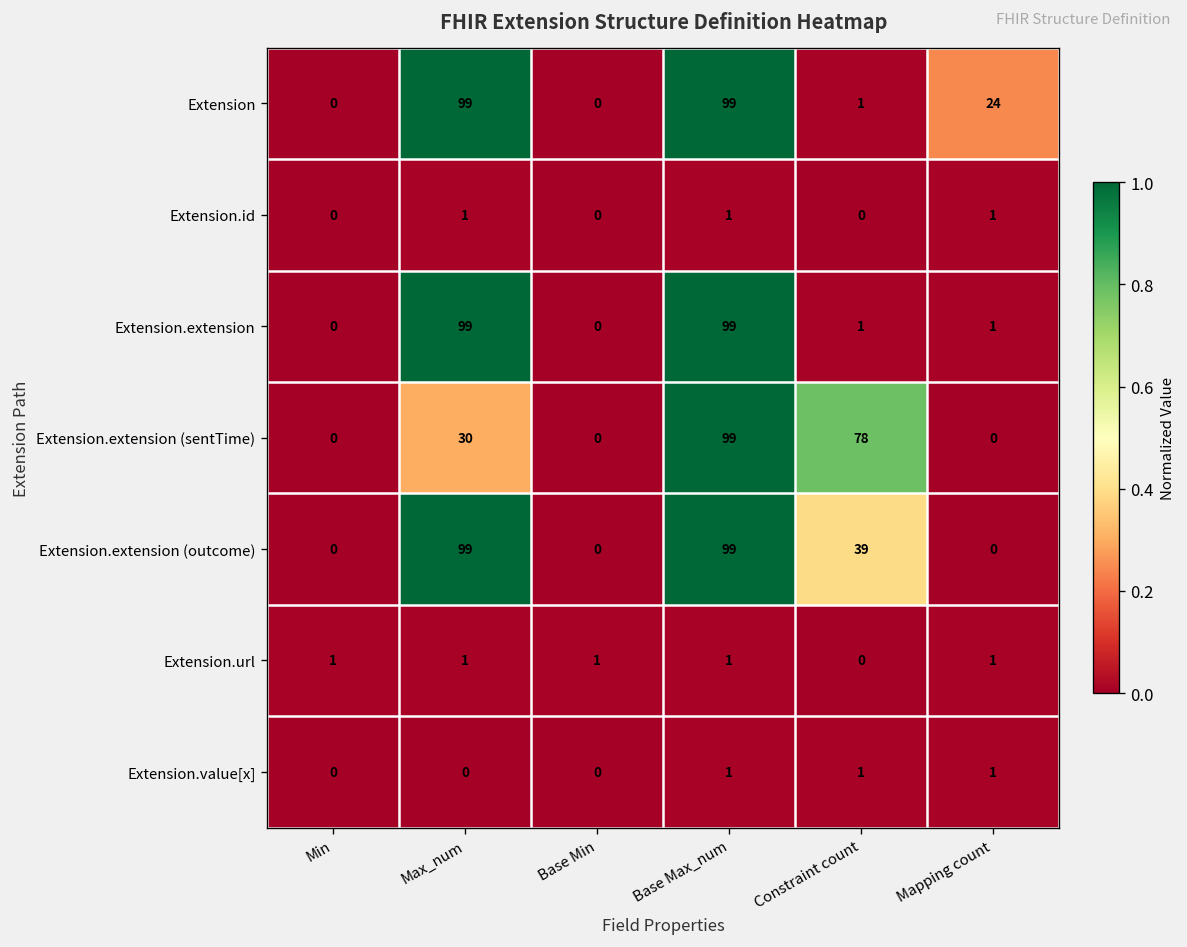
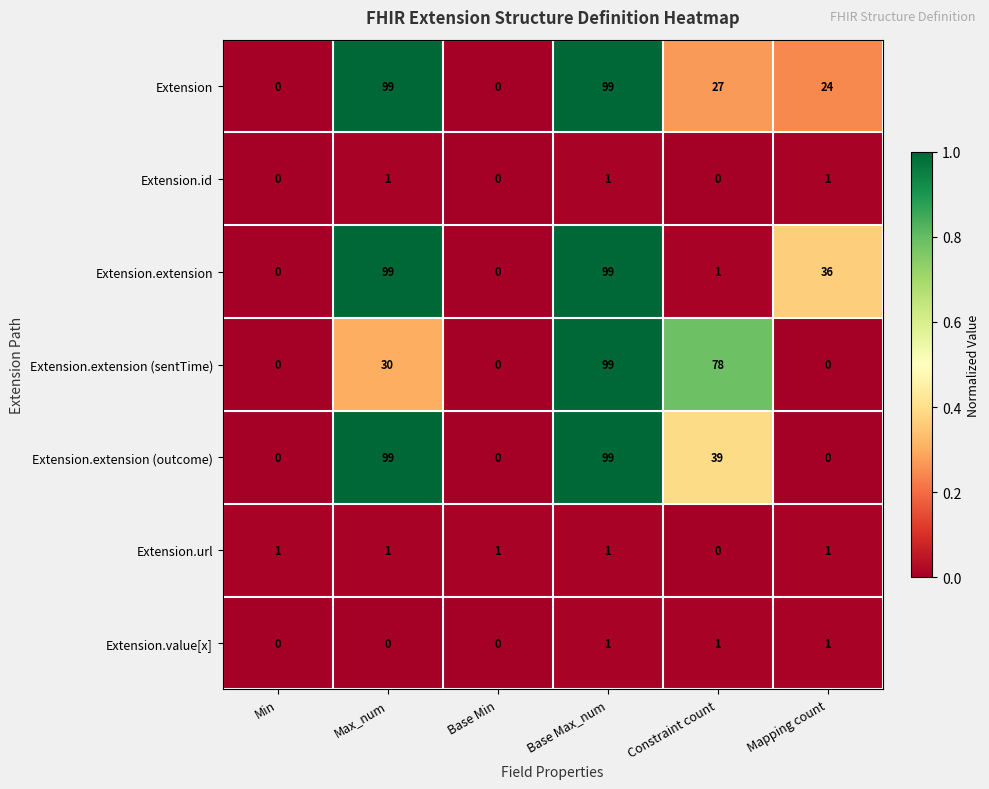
Extension, Constraint count: 1 -> 27
Extension.extension, Mapping count: 1 -> 36
